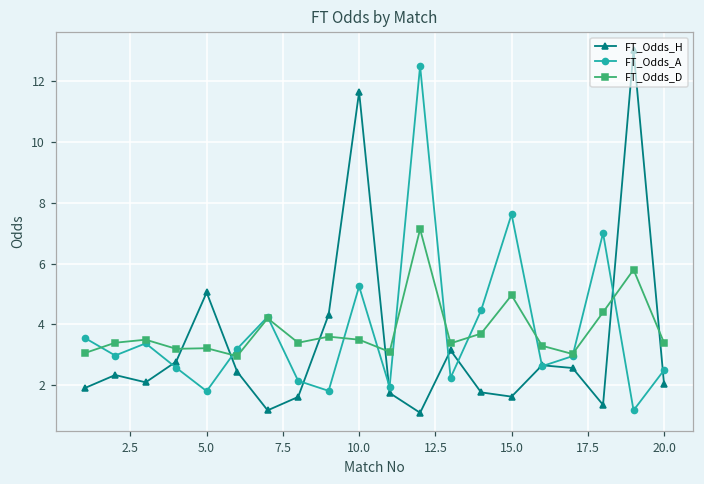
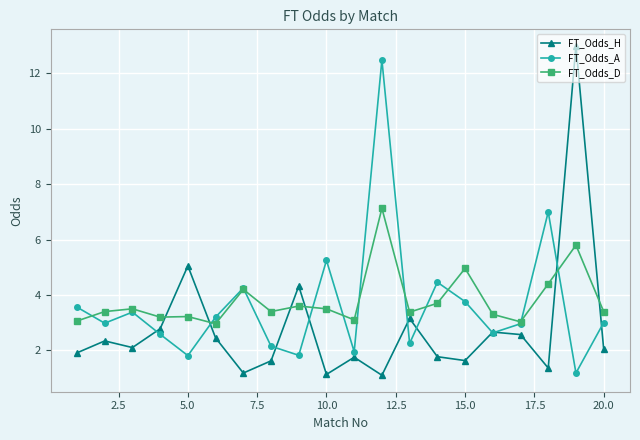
FT_Odds_H, 10.0: 11.6 -> 1.1
FT_Odds_A, 15.0: 7.6 -> 3.8
FT_Odds_A, 20.0: 2.5 -> 3.0
